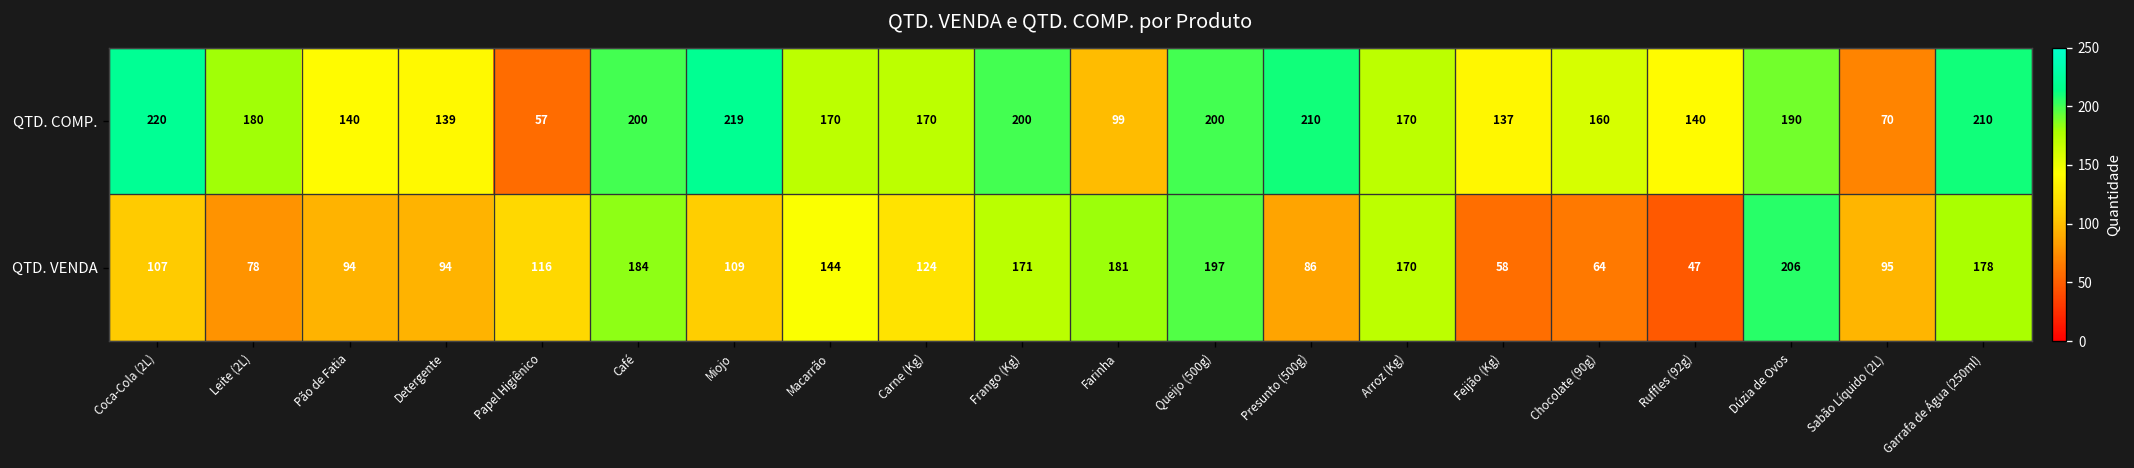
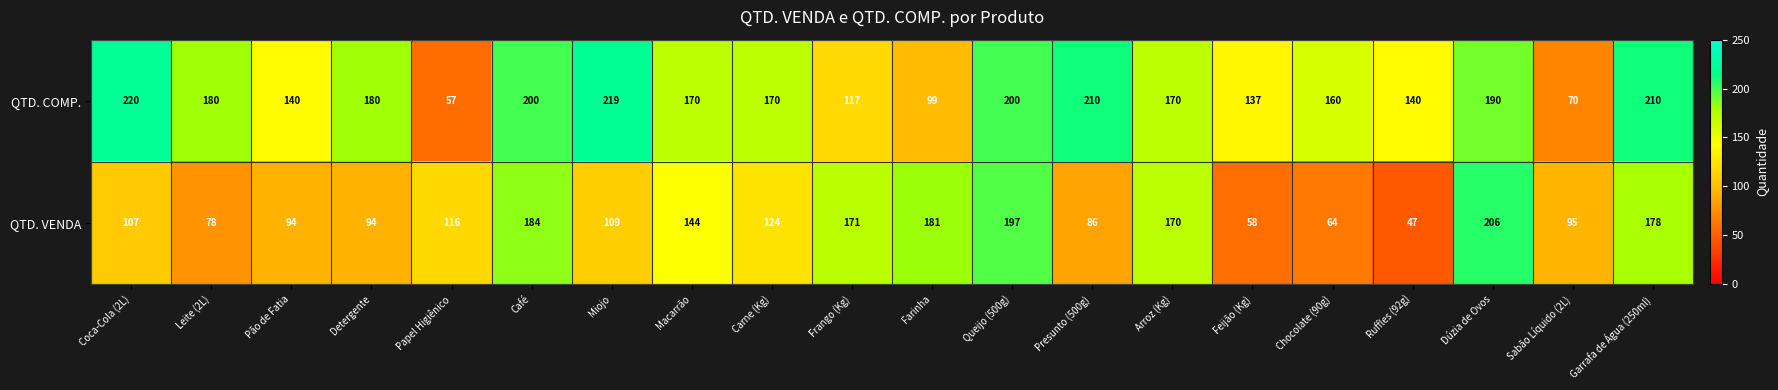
QTD. COMP., Detergente: 139 -> 180
QTD. COMP., Frango (Kg): 200 -> 117
